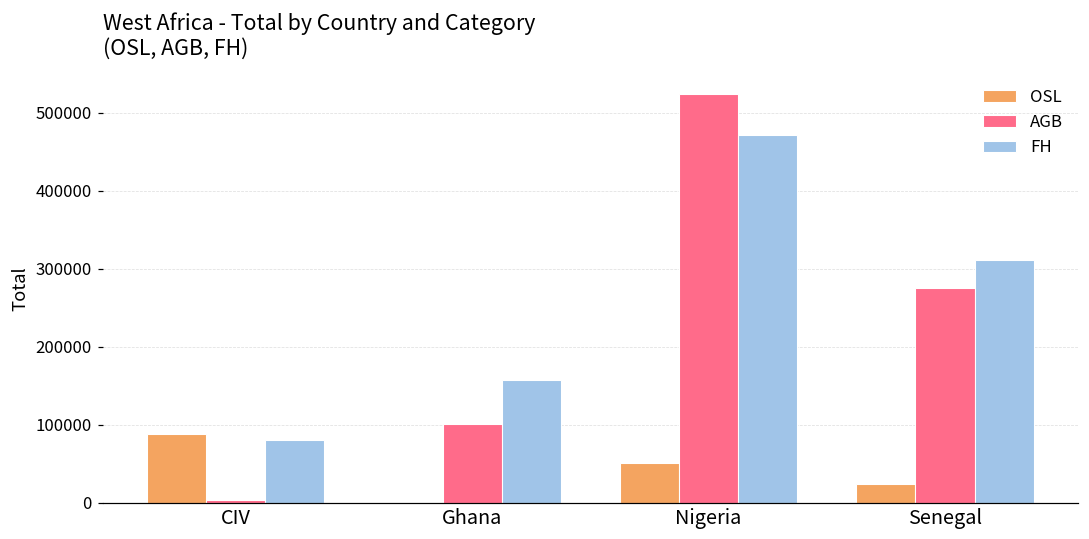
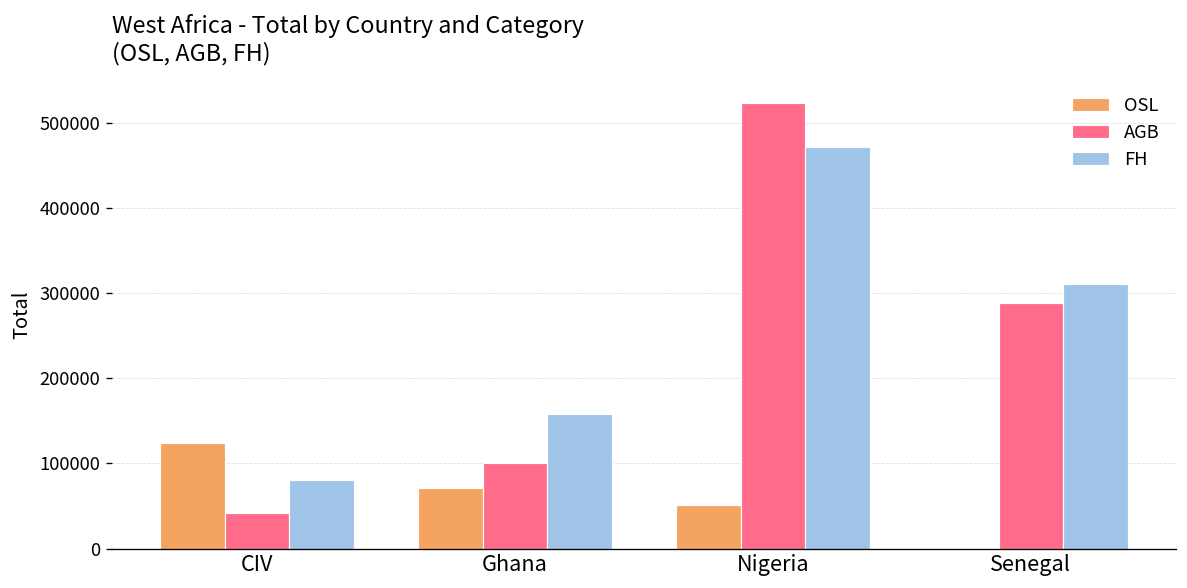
OSL, CIV: 90000 -> 120000
AGB, CIV: 0 -> 40000
OSL, Ghana: 0 -> 70000
OSL, Senegal: 20000 -> 0
AGB, Senegal: 270000 -> 290000
